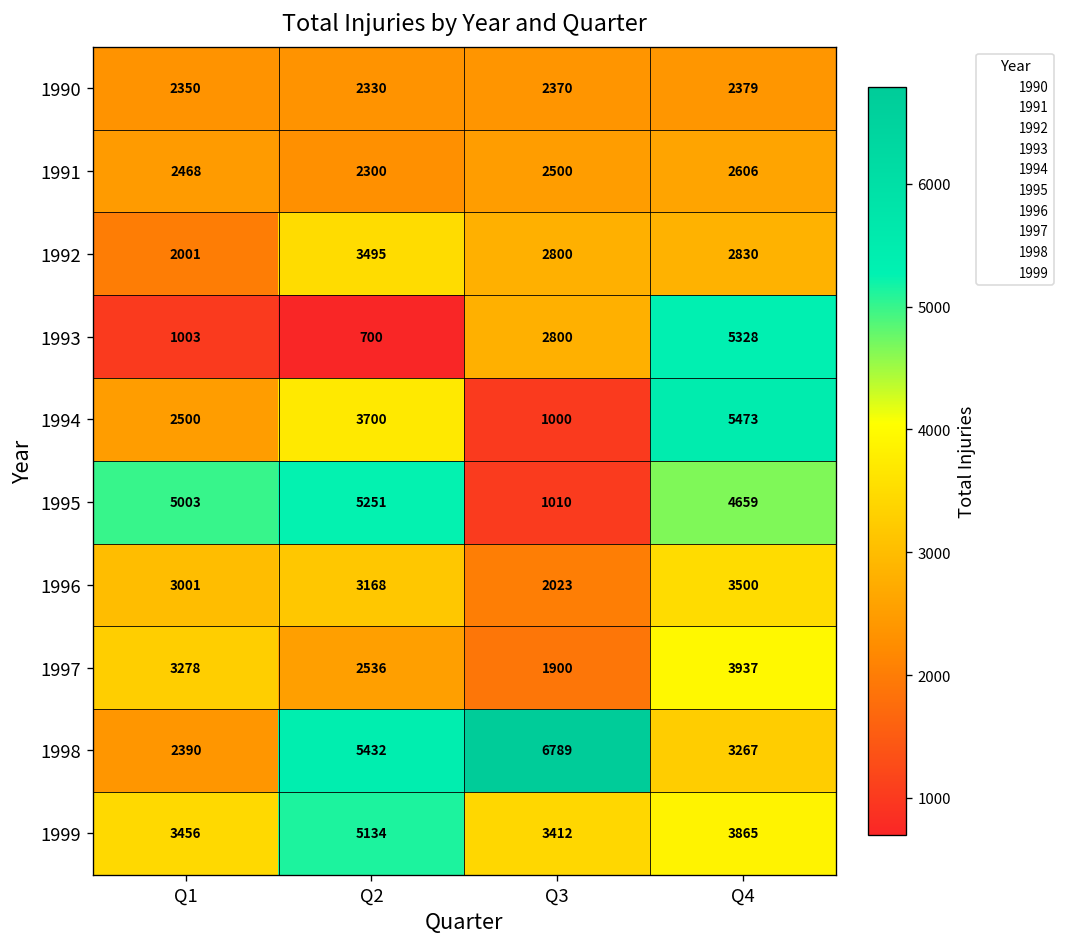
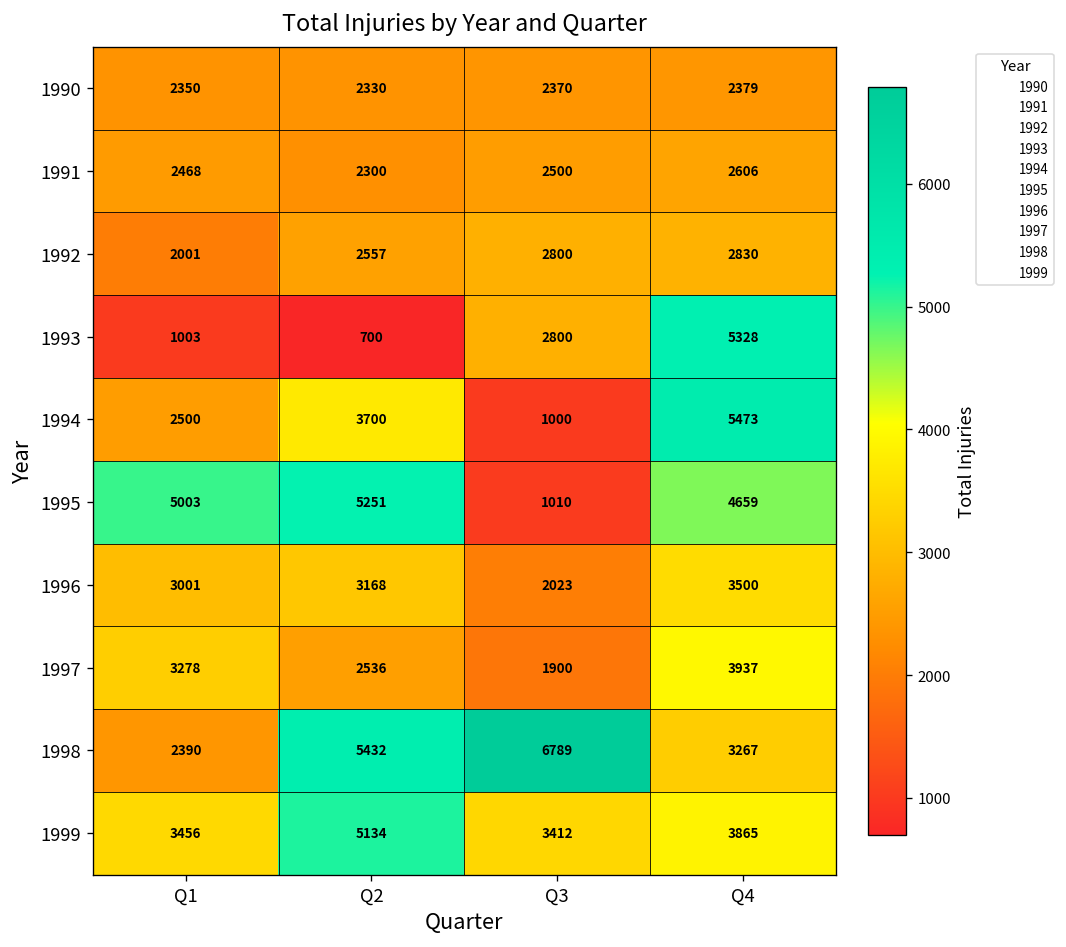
1992, Q2: 3495 -> 2557
